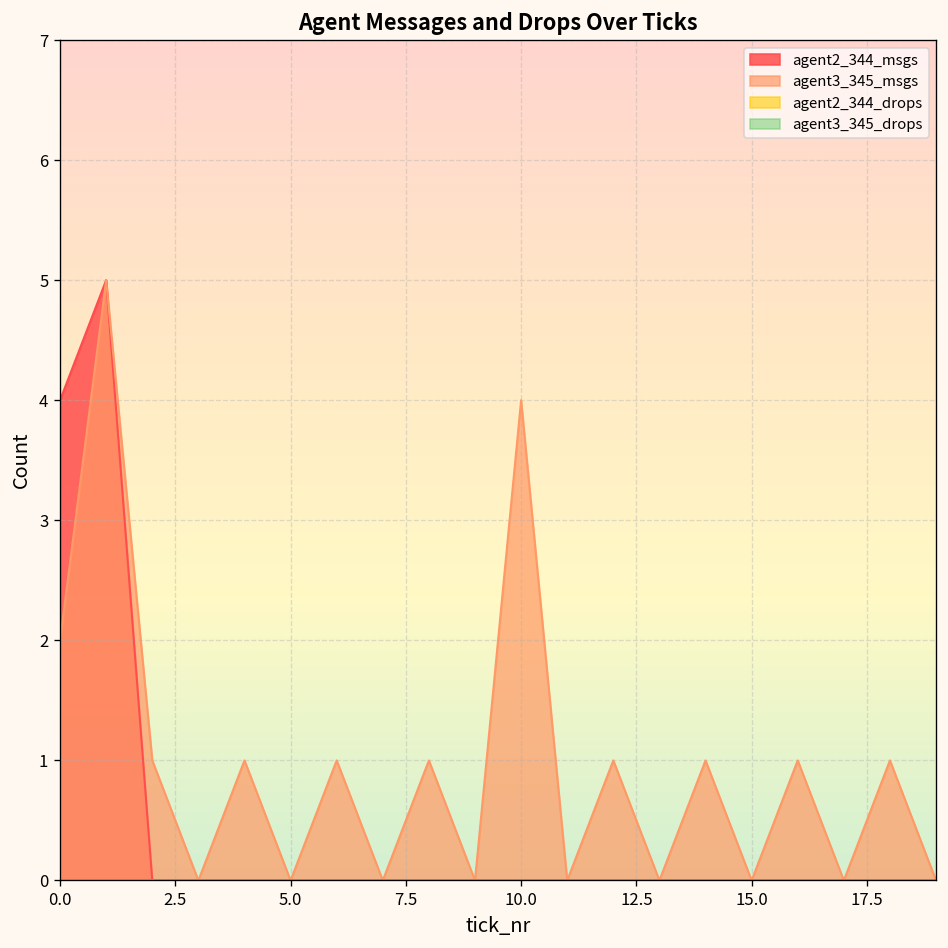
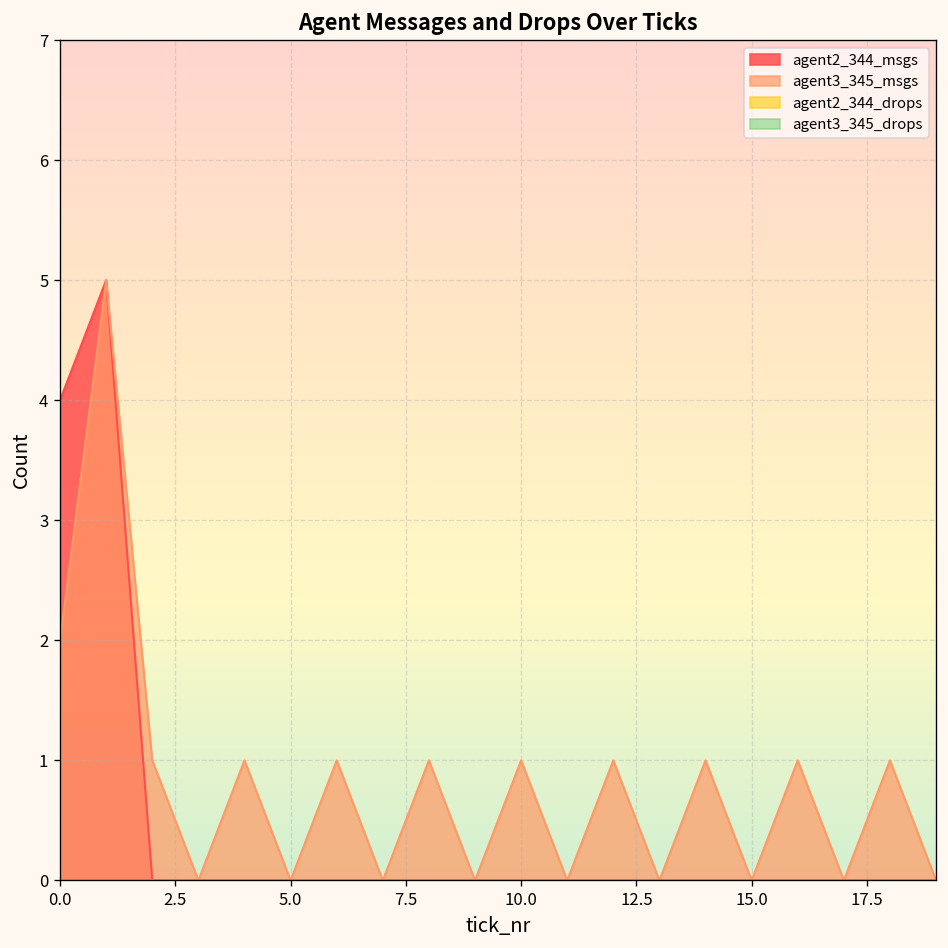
agent3_345_msgs, 10.0: 4 -> 1
